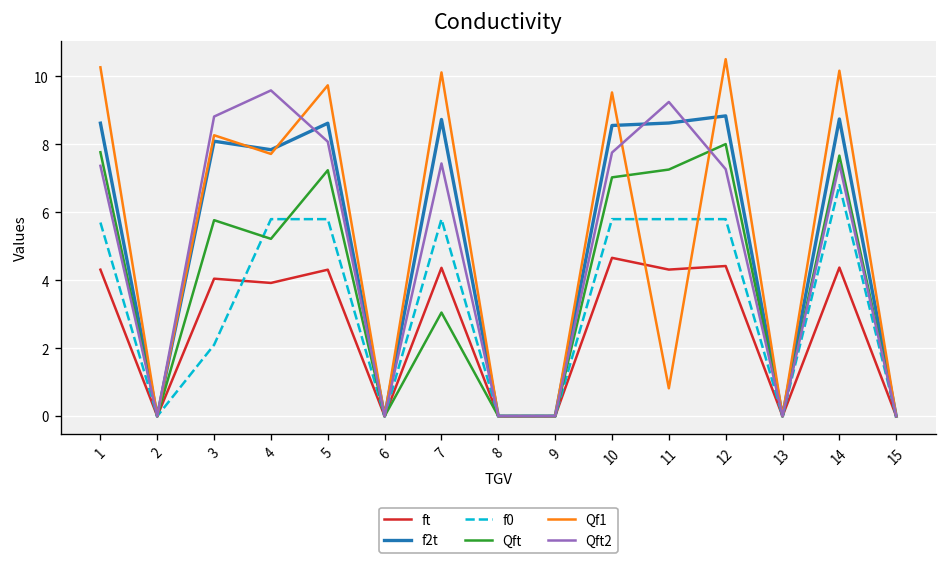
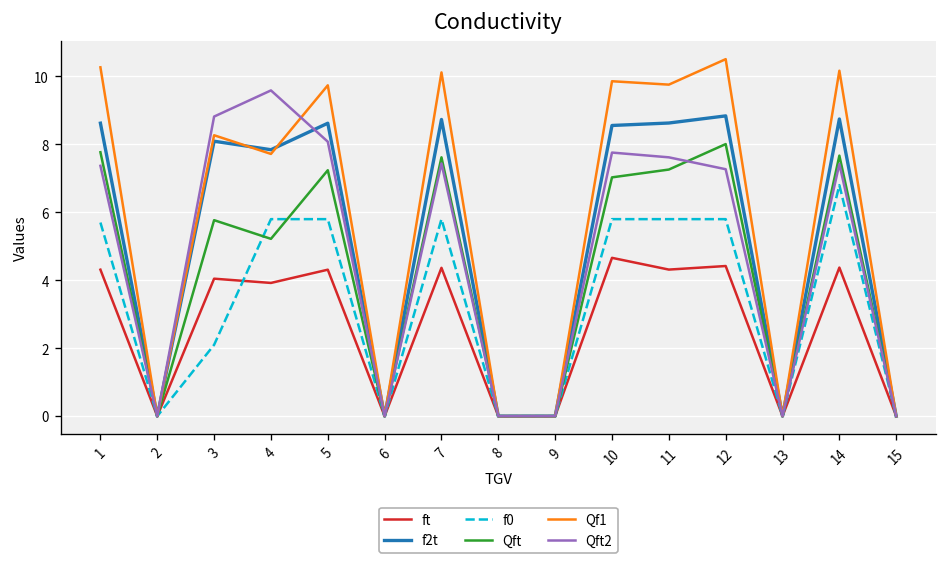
Qft, 7: 3.1 -> 7.6
Qf1, 10: 9.5 -> 9.9
Qf1, 11: 0.8 -> 9.8
Qft2, 11: 9.3 -> 7.6
